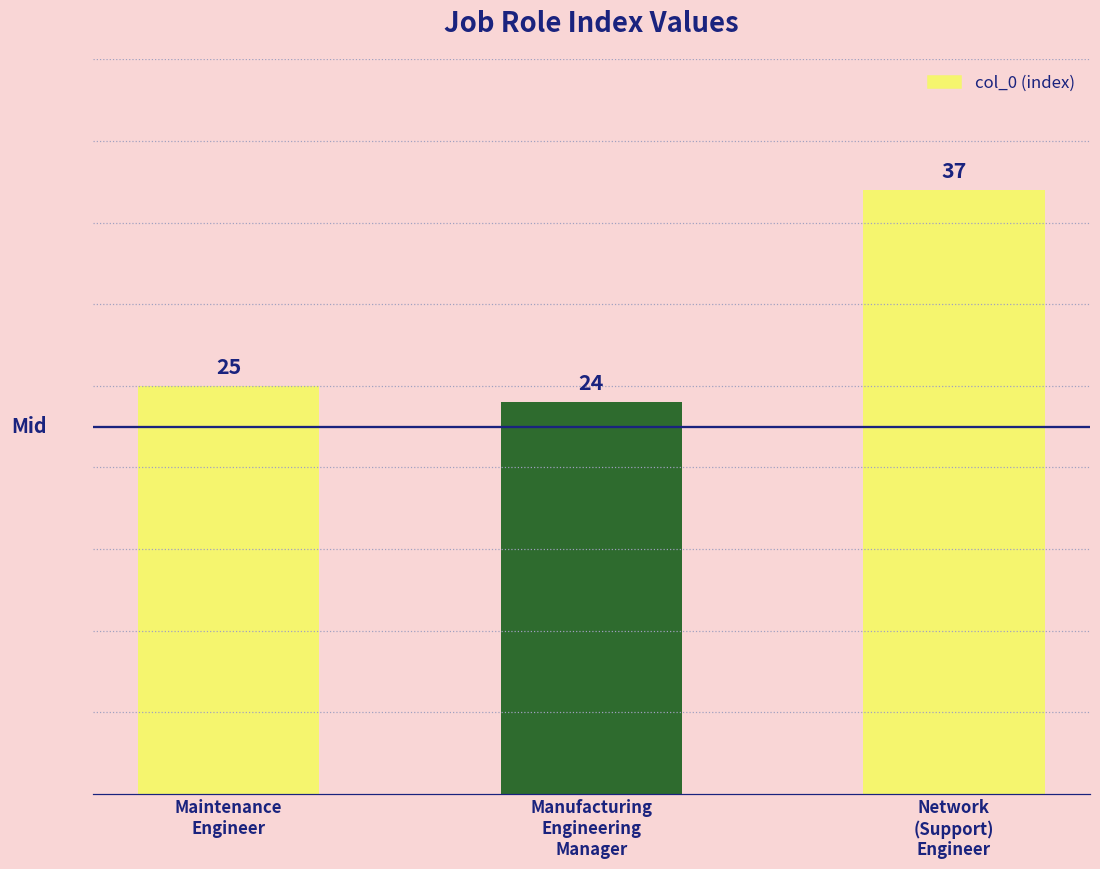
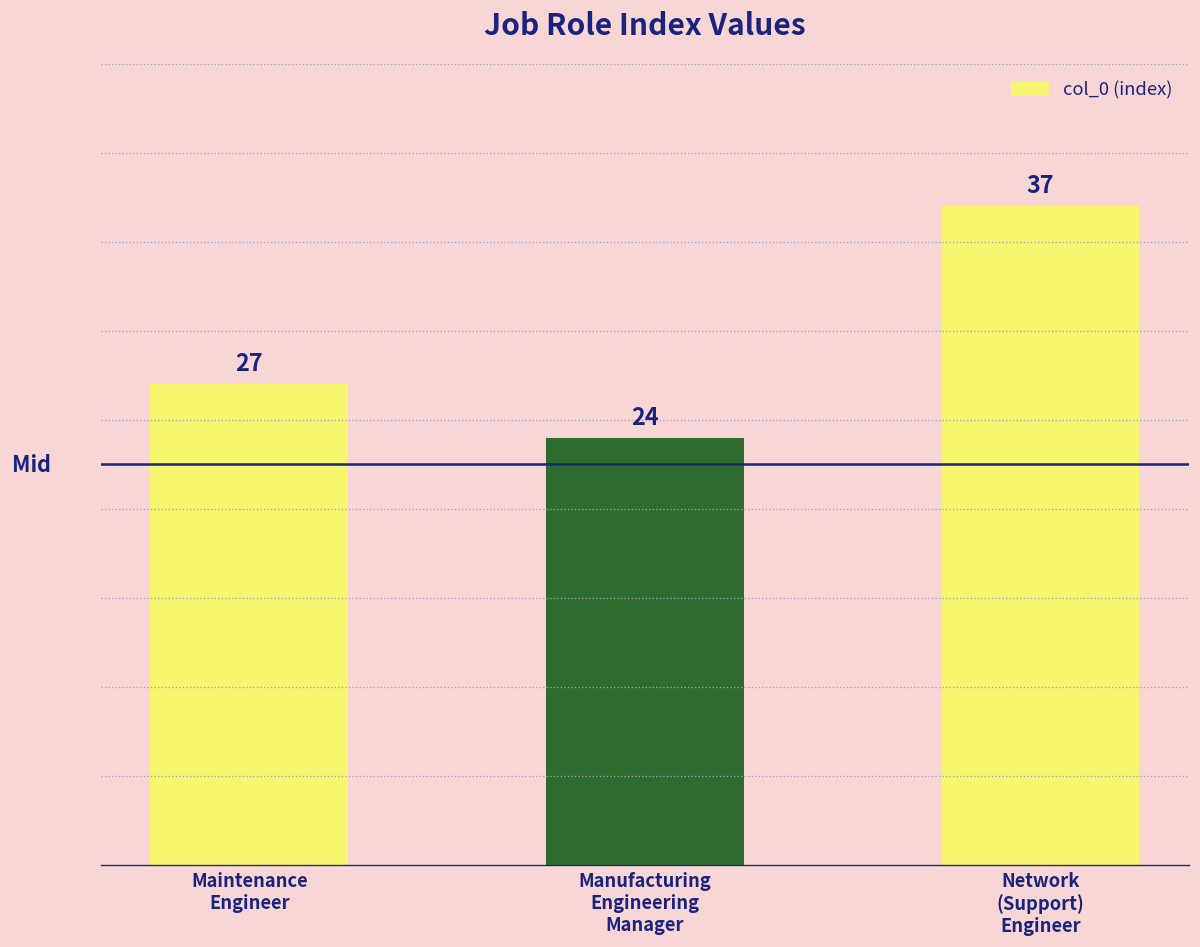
Maintenance Engineer: 25 -> 27
